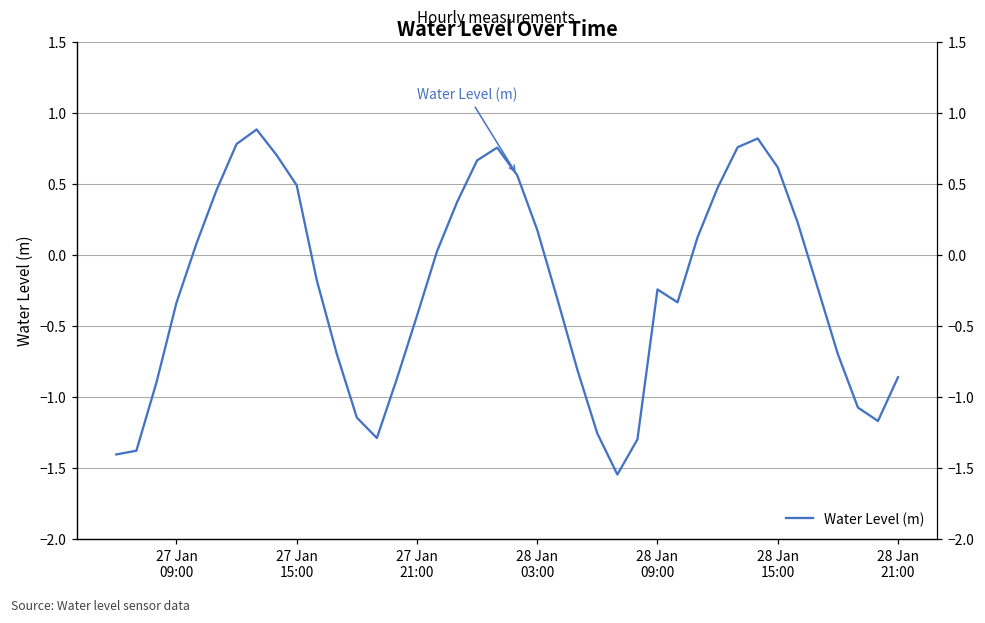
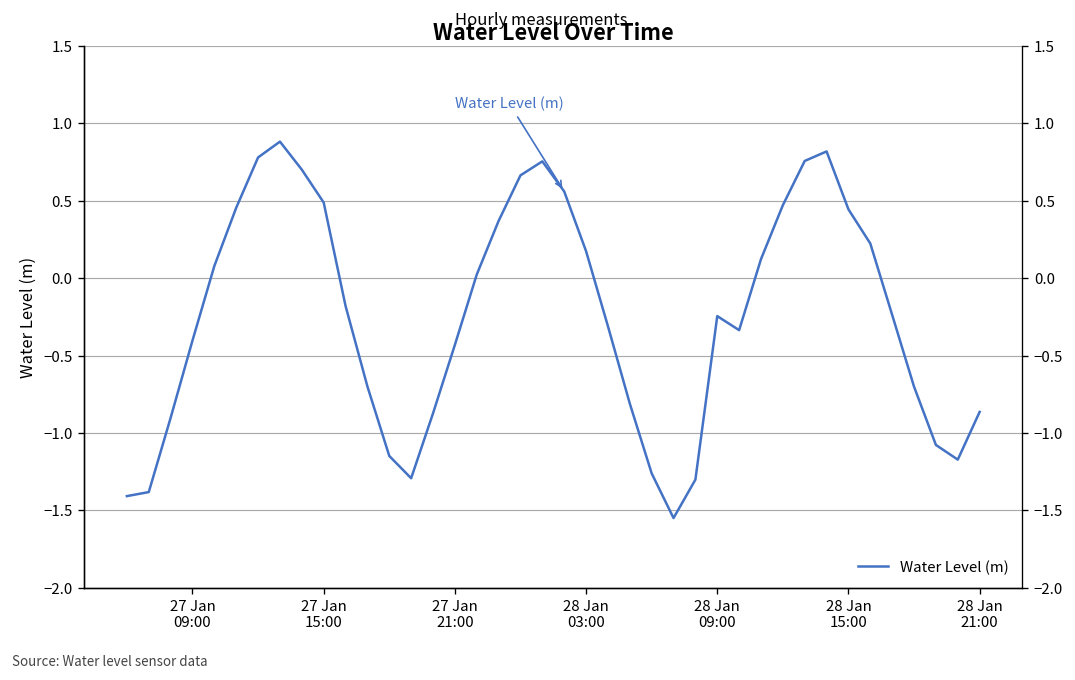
27 Jan 09:00: -0.34 -> -0.40
28 Jan 15:00: 0.61 -> 0.44
